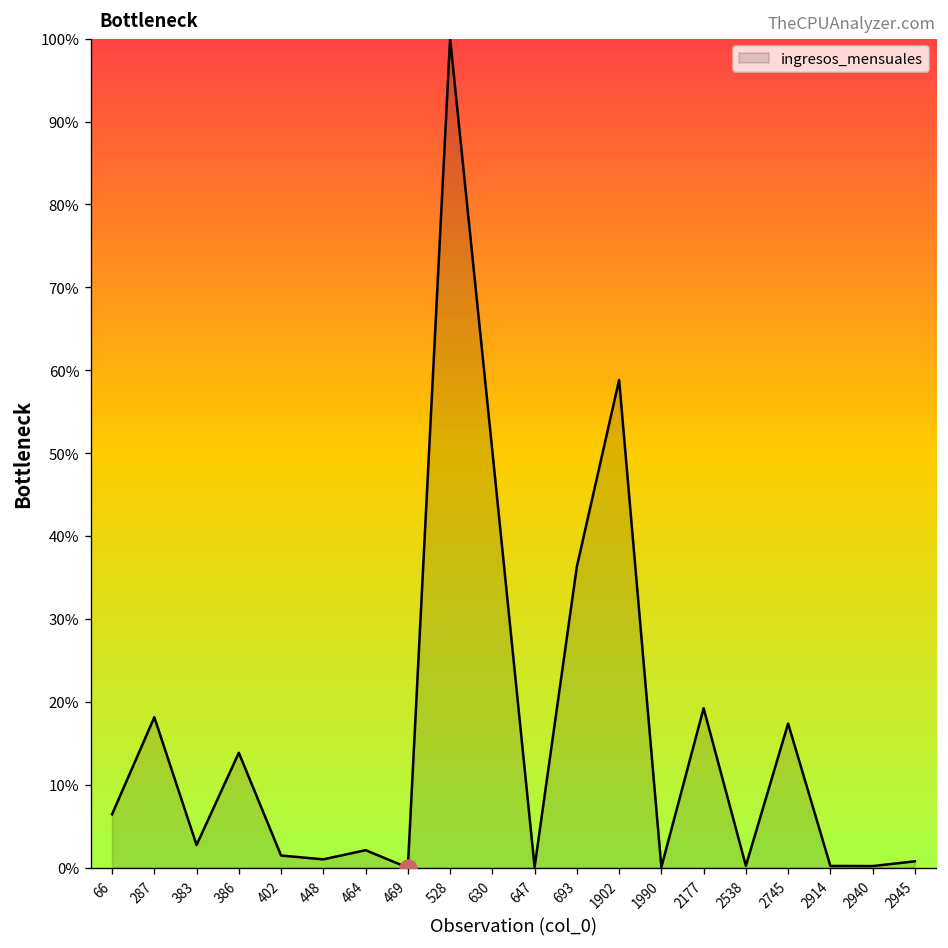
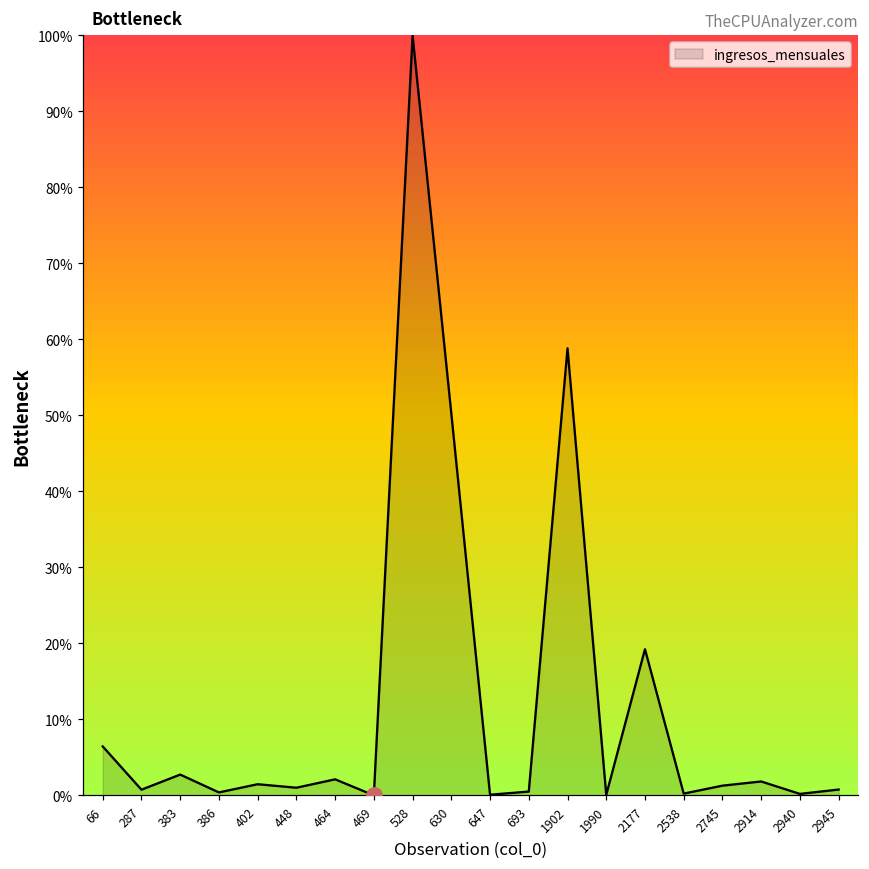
ingresos_mensuales, 287: 18% -> 1%
ingresos_mensuales, 386: 14% -> 0%
ingresos_mensuales, 693: 36% -> 1%
ingresos_mensuales, 2745: 17% -> 1%
ingresos_mensuales, 2914: 0% -> 2%
